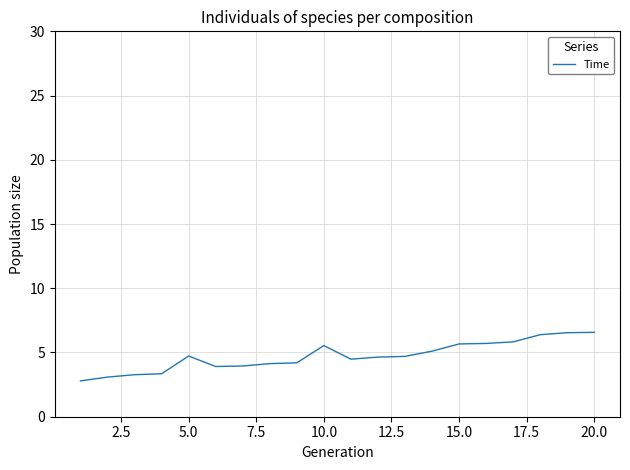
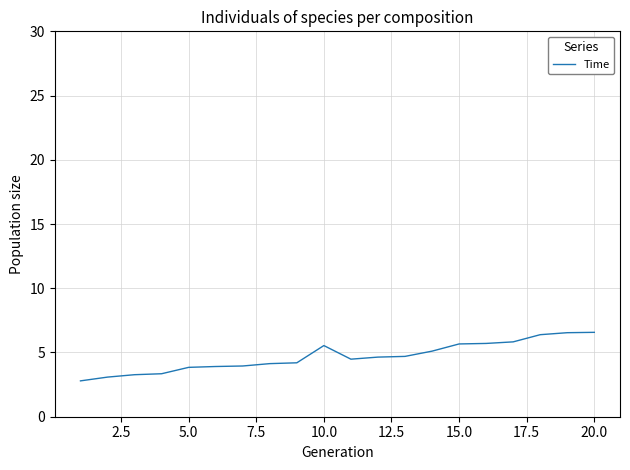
5.0: 4.7 -> 3.8
